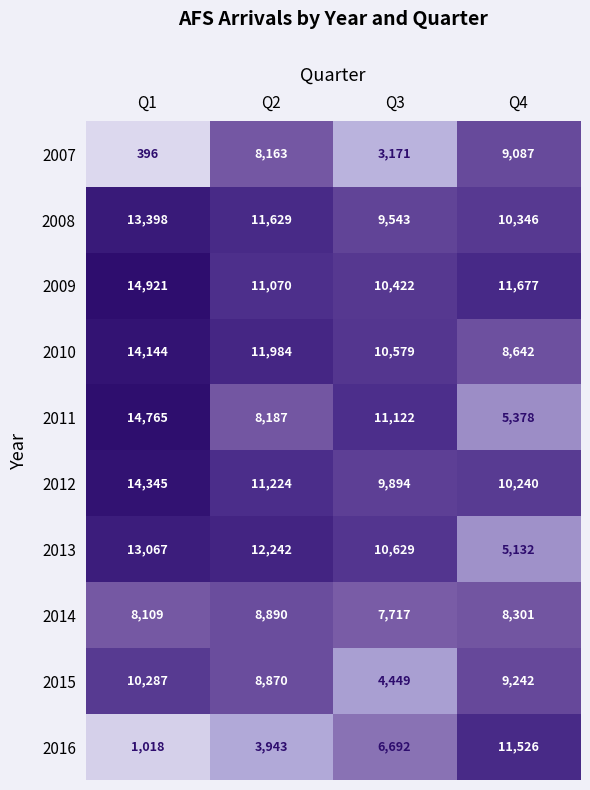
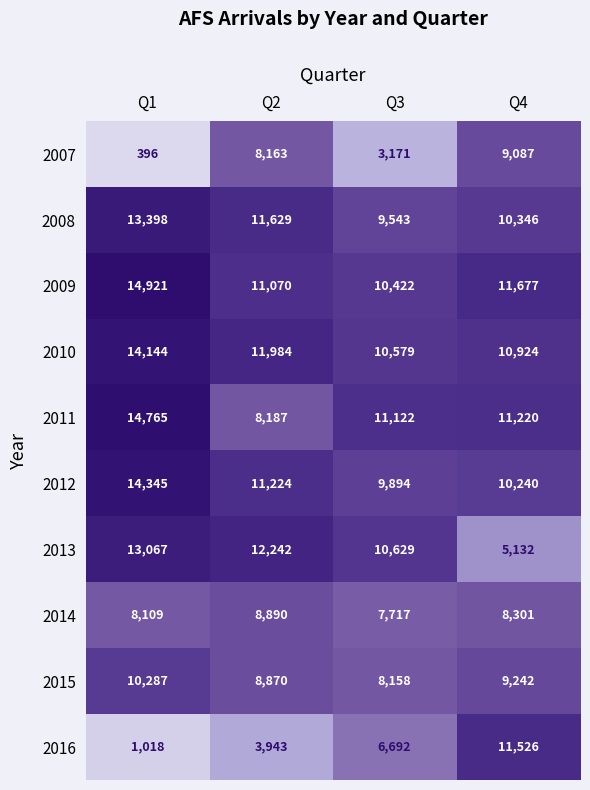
2010, Q4: 8,642 -> 10,924
2011, Q4: 5,378 -> 11,220
2015, Q3: 4,449 -> 8,158
